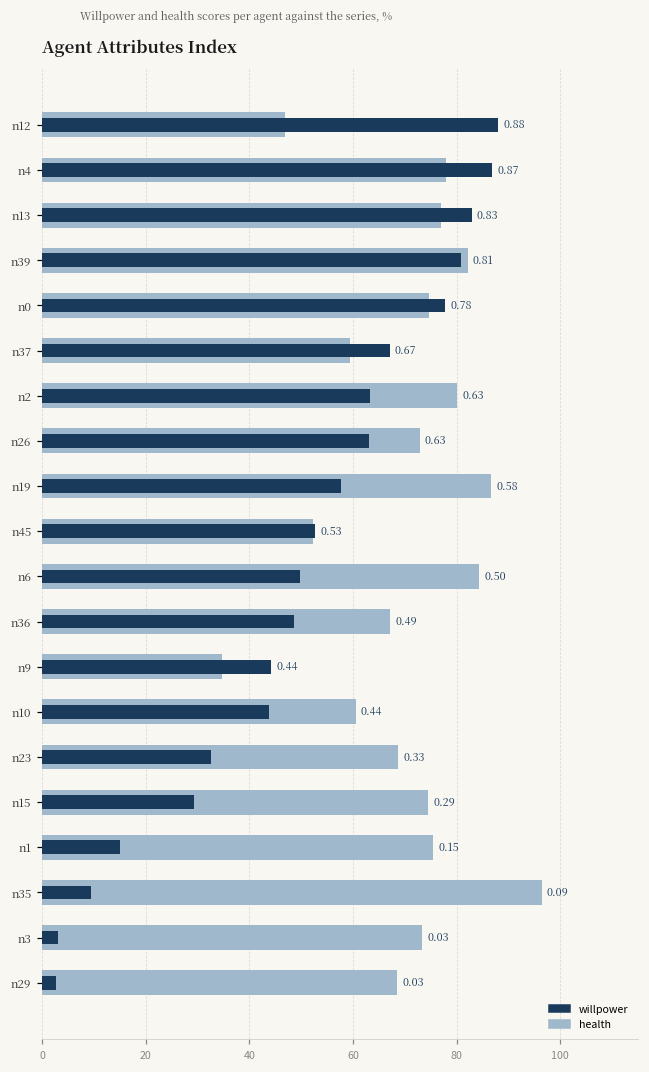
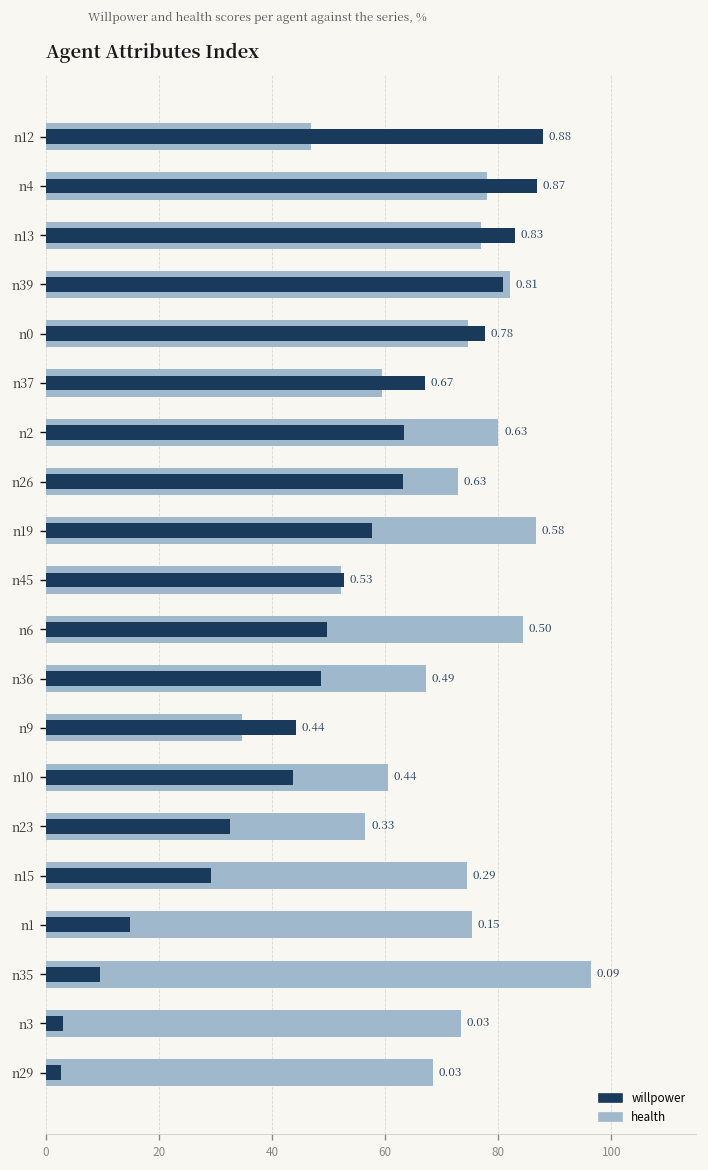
health, n23: 69 -> 57
